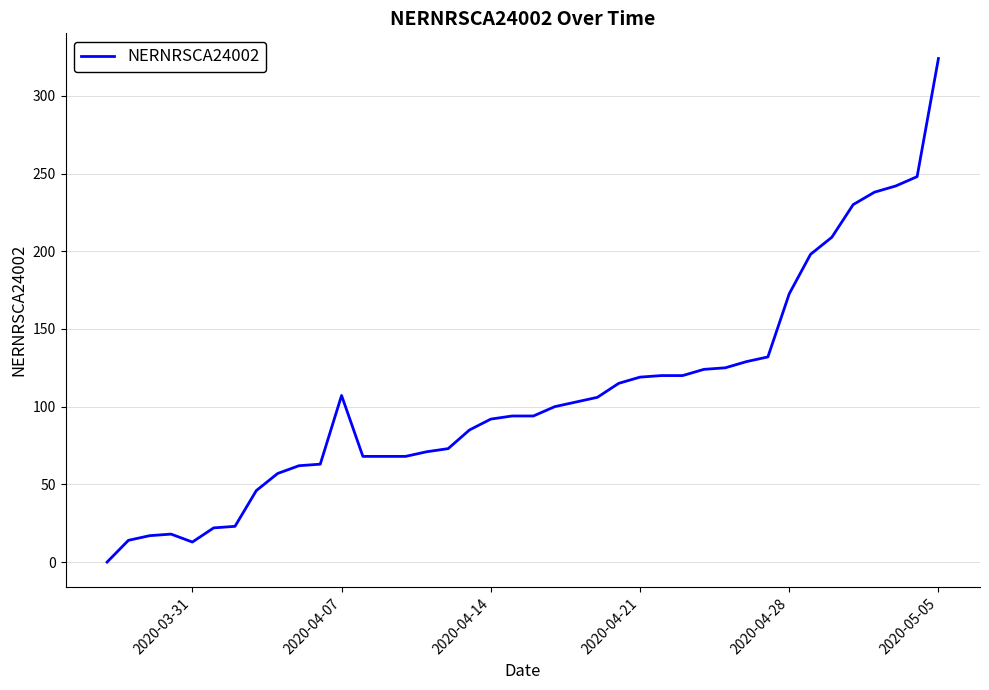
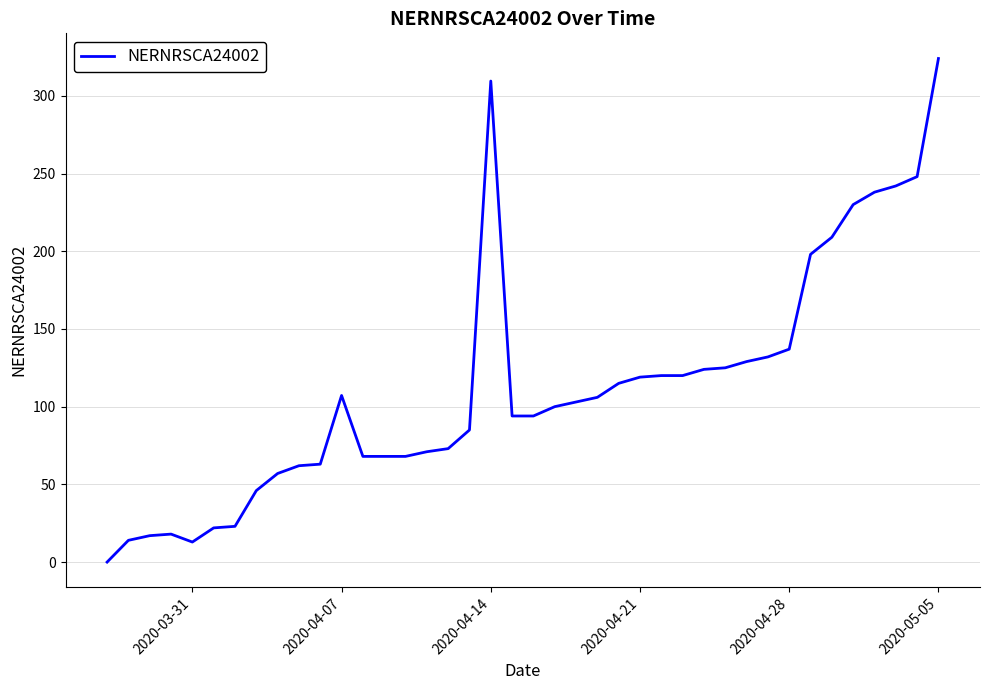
2020-04-14: 92 -> 310
2020-04-28: 173 -> 137
